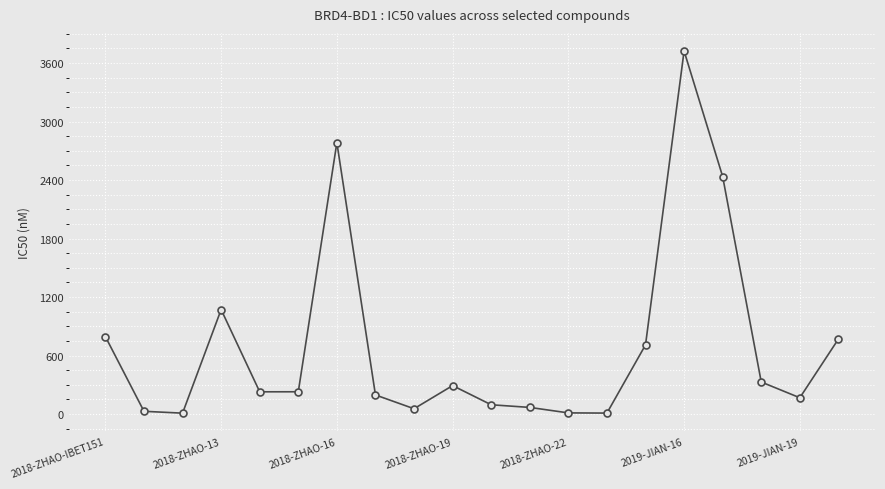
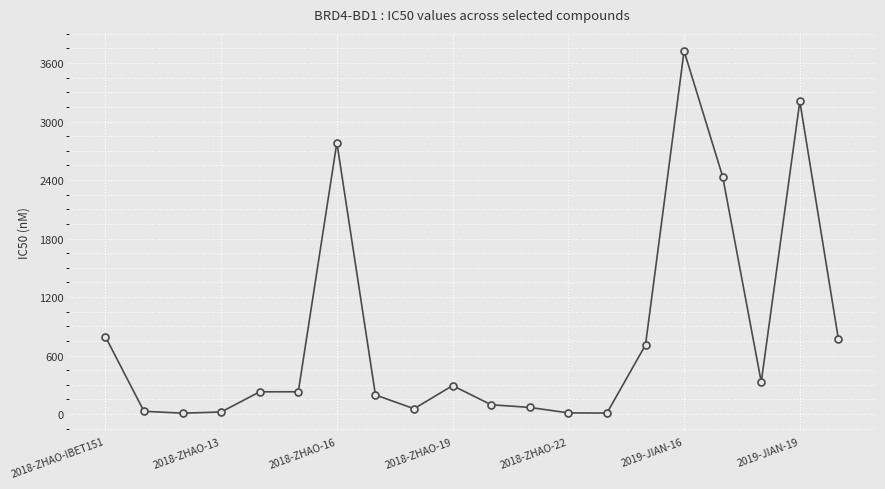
2018-ZHAO-13: 1100 -> 0
2019-JIAN-19: 200 -> 3200
